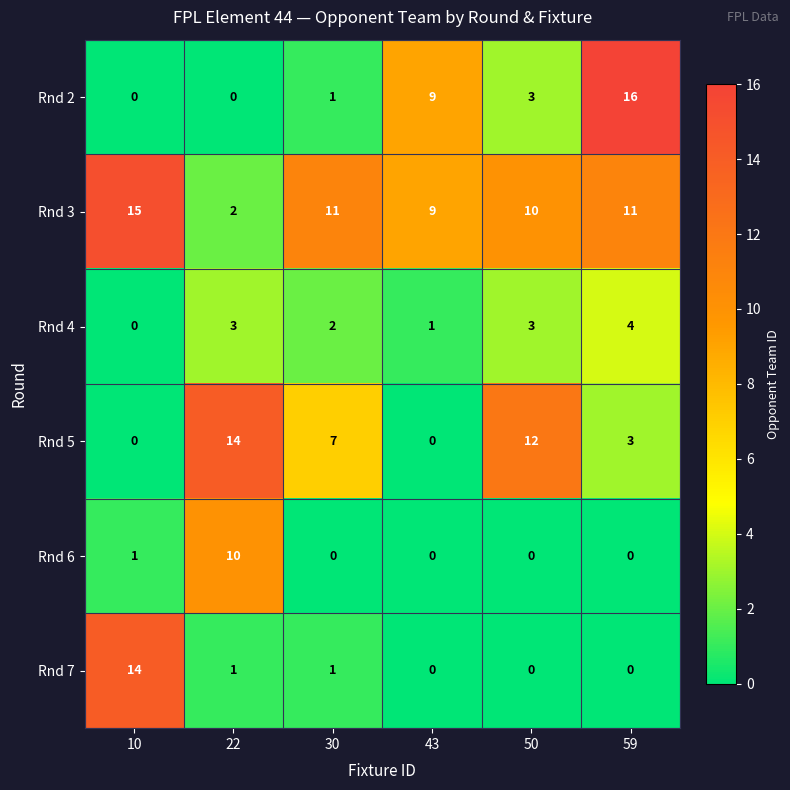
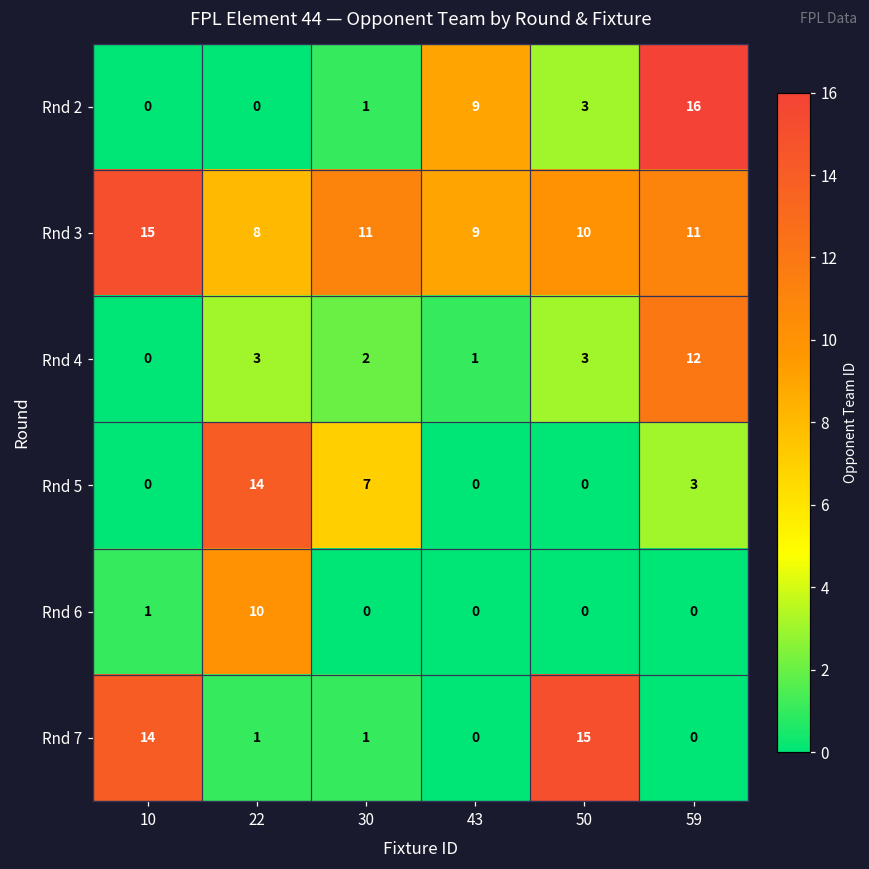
Rnd 3, 22: 2 -> 8
Rnd 4, 59: 4 -> 12
Rnd 5, 50: 12 -> 0
Rnd 7, 50: 0 -> 15
